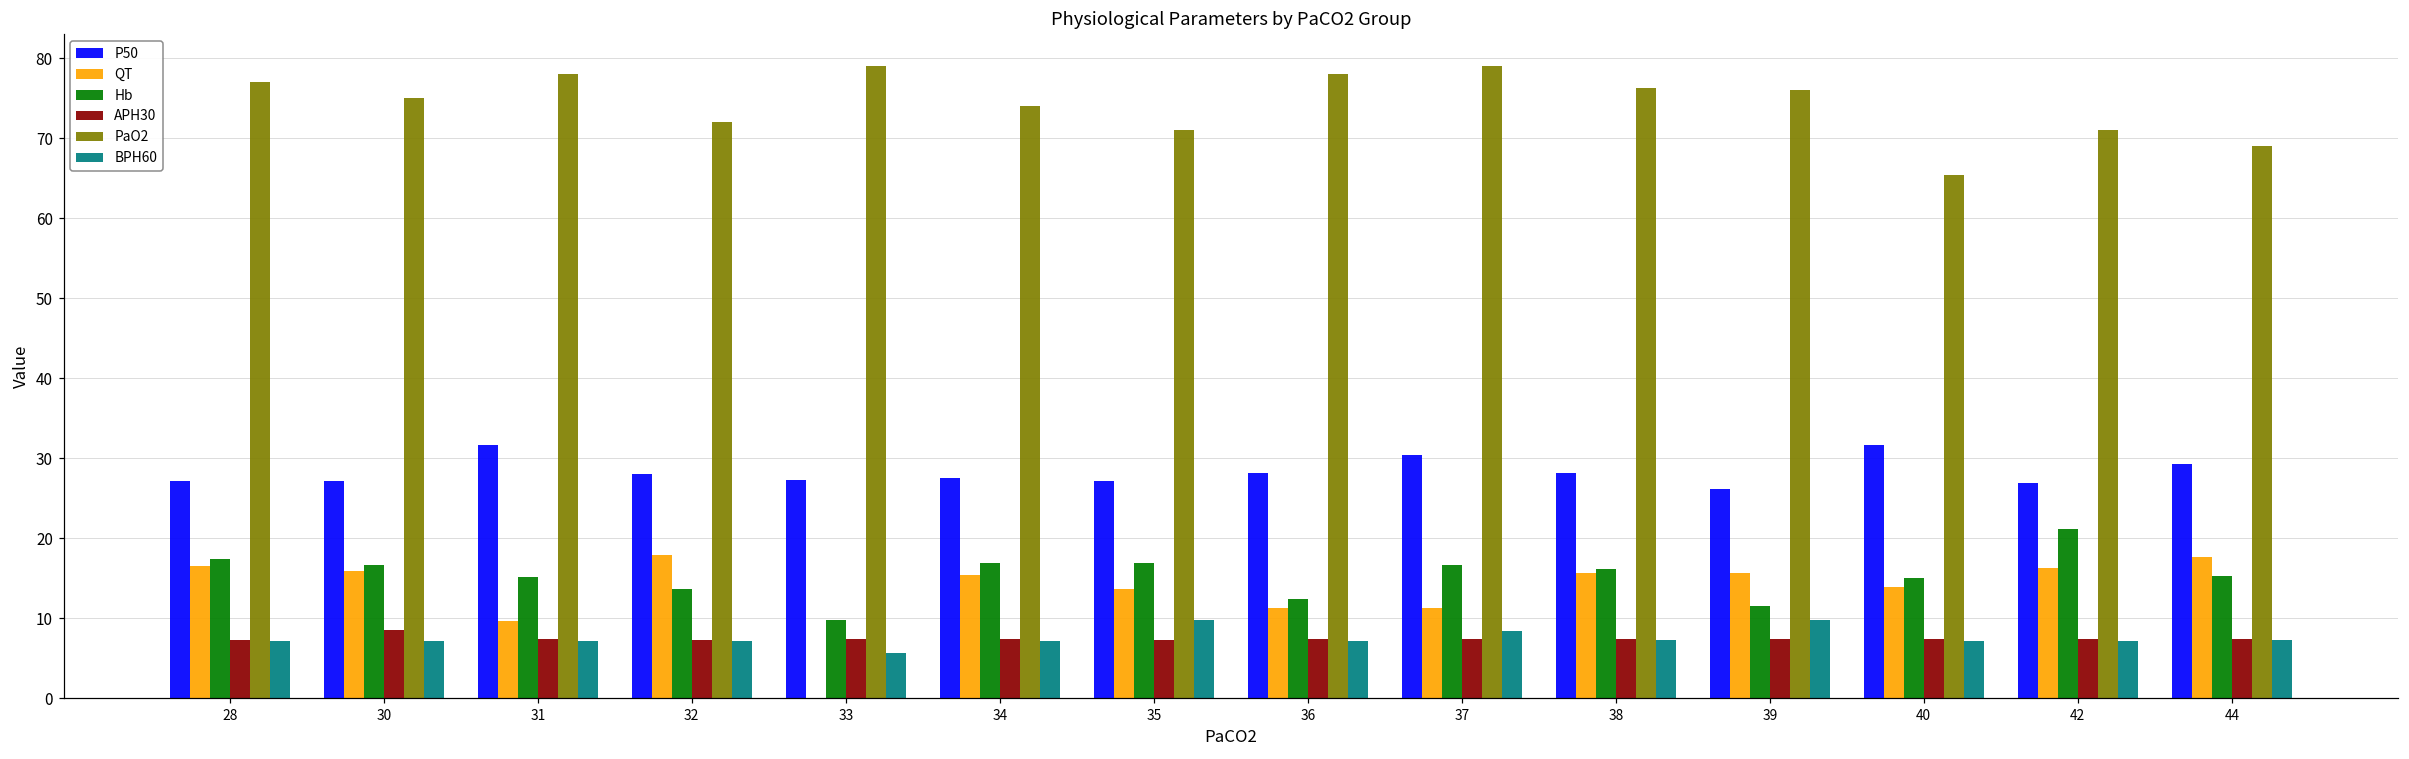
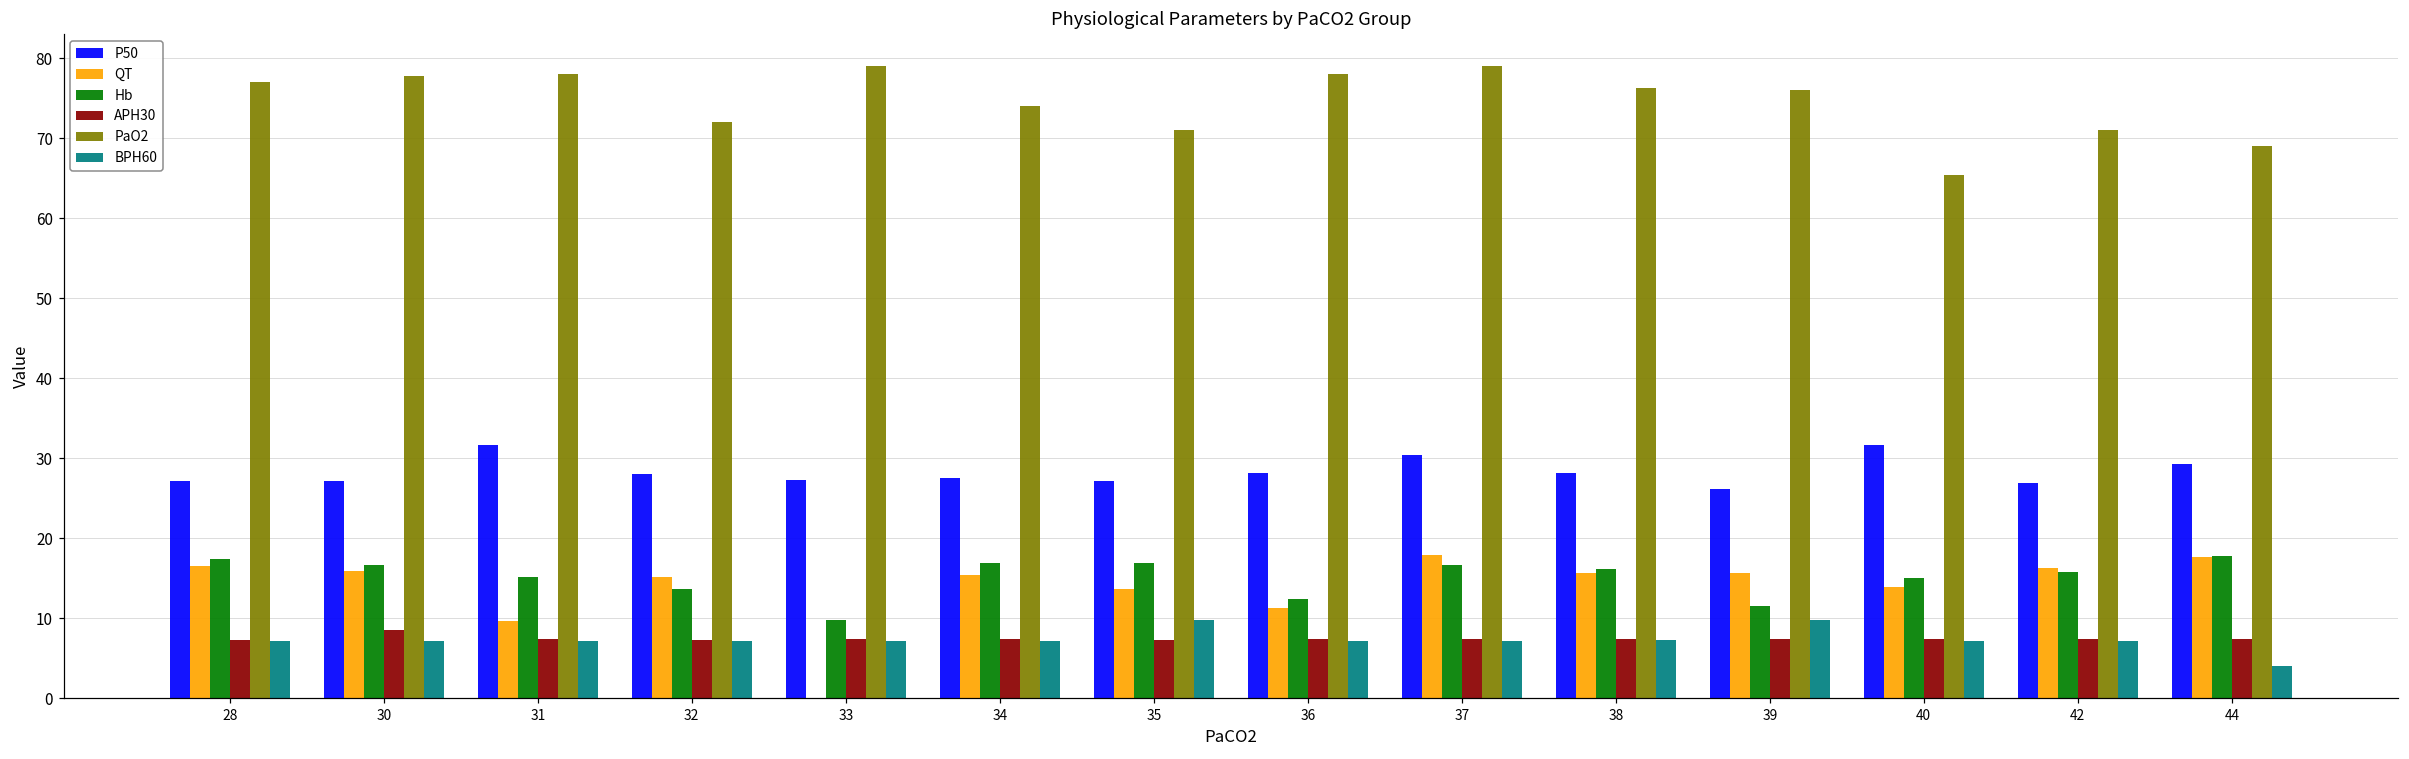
PaO2, 30: 75 -> 78
QT, 32: 18 -> 15
BPH60, 33: 6 -> 7
QT, 37: 11 -> 18
BPH60, 37: 8 -> 7
Hb, 42: 21 -> 16
Hb, 44: 15 -> 18
BPH60, 44: 7 -> 4
